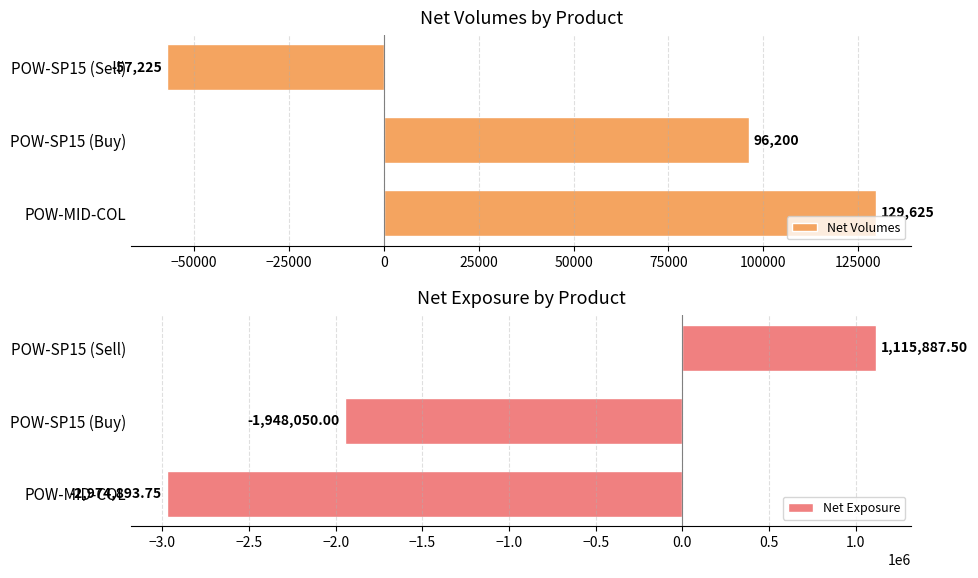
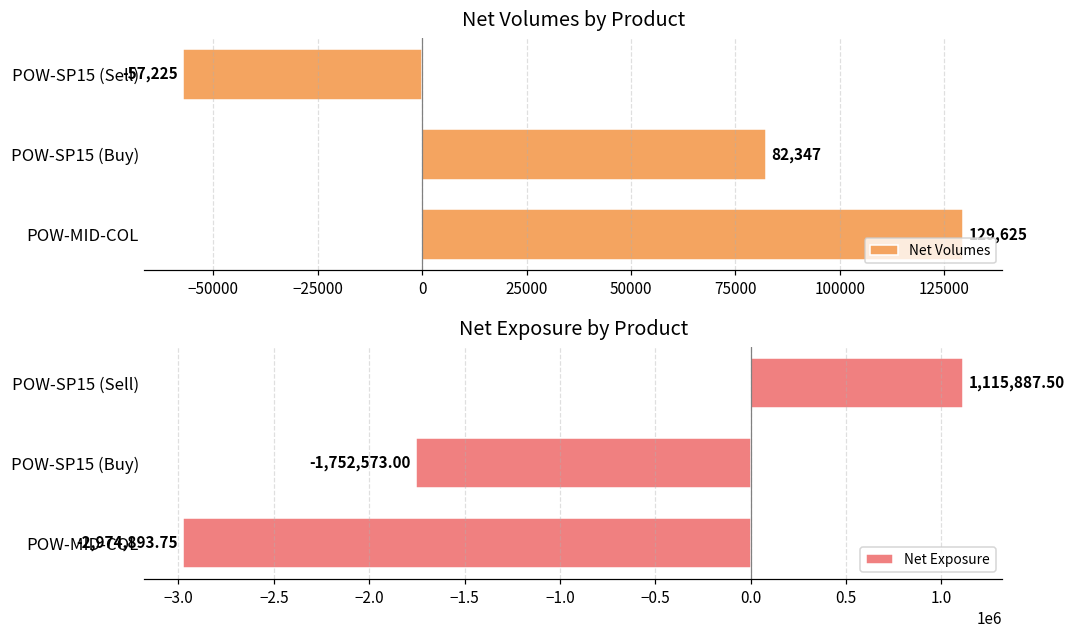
Net Volumes by Product, POW-SP15 (Buy): 96,200 -> 82,347
Net Exposure by Product, POW-SP15 (Buy): -1,948,050.00 -> -1,752,573.00
